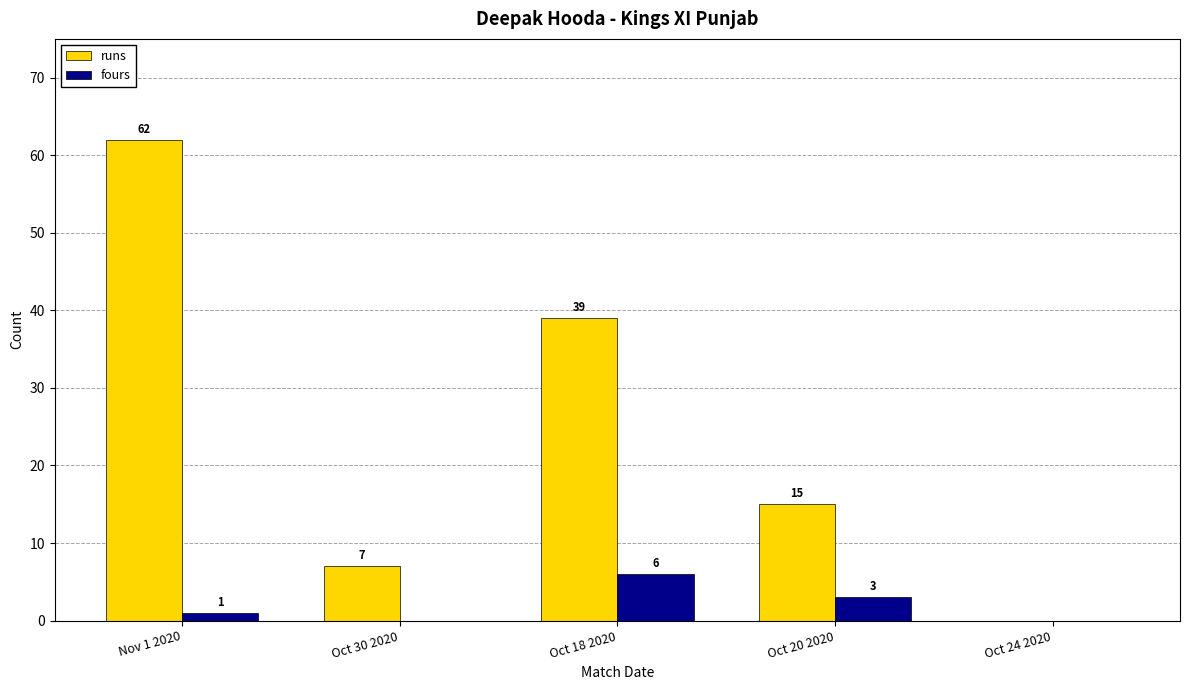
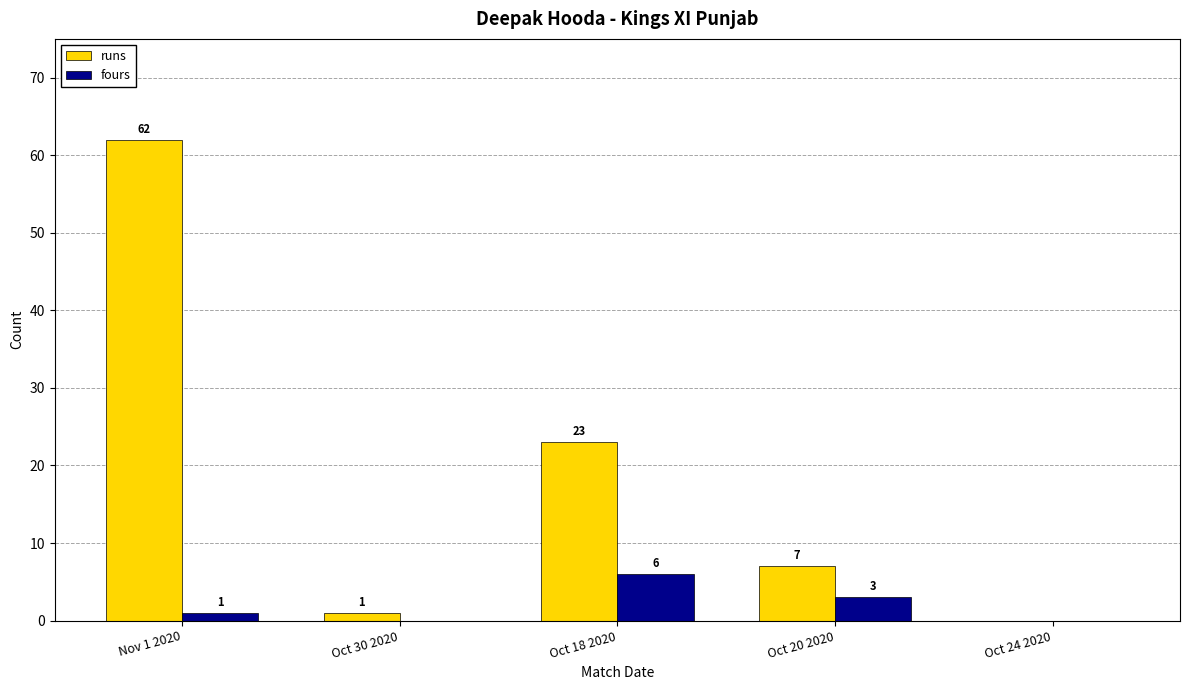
runs, Oct 30 2020: 7 -> 1
runs, Oct 18 2020: 39 -> 23
runs, Oct 20 2020: 15 -> 7
